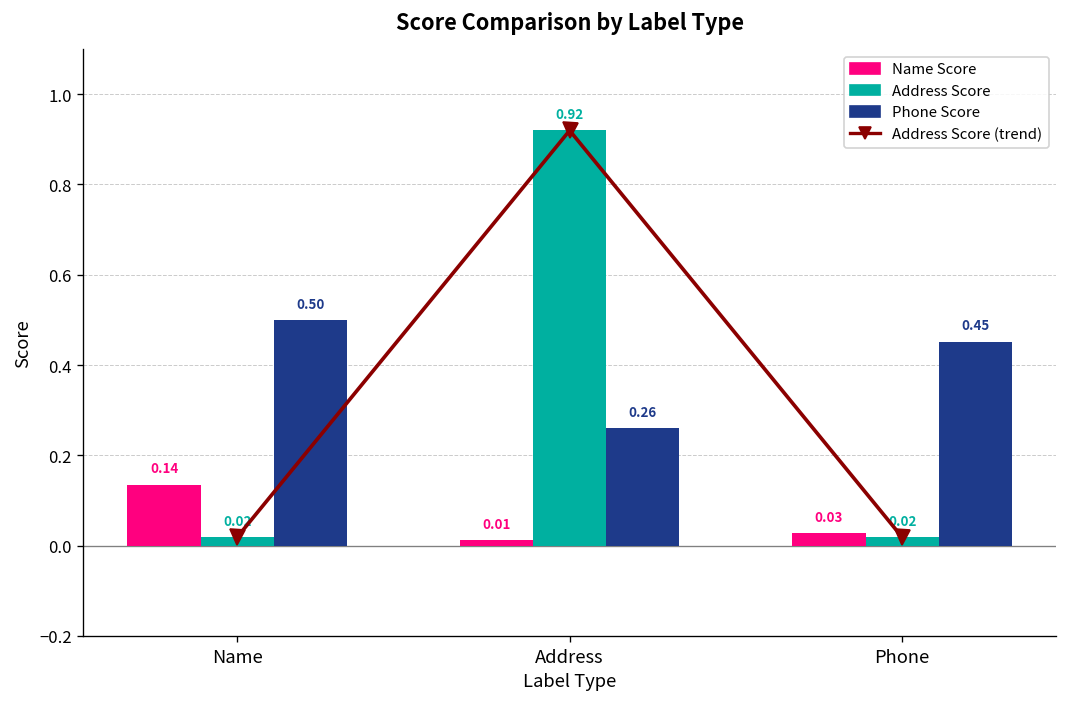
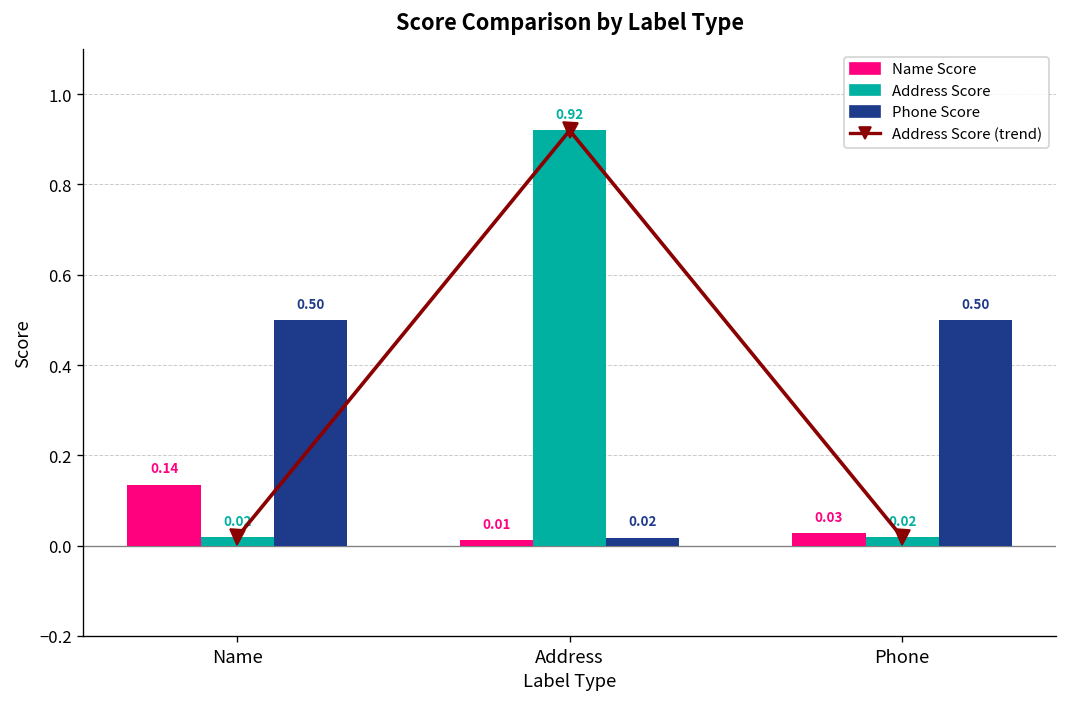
Phone Score, Address: 0.26 -> 0.02
Phone Score, Phone: 0.45 -> 0.50
